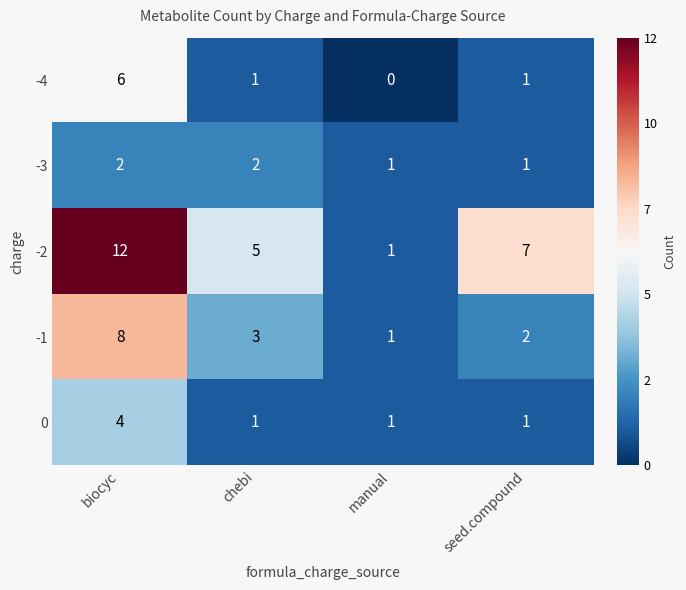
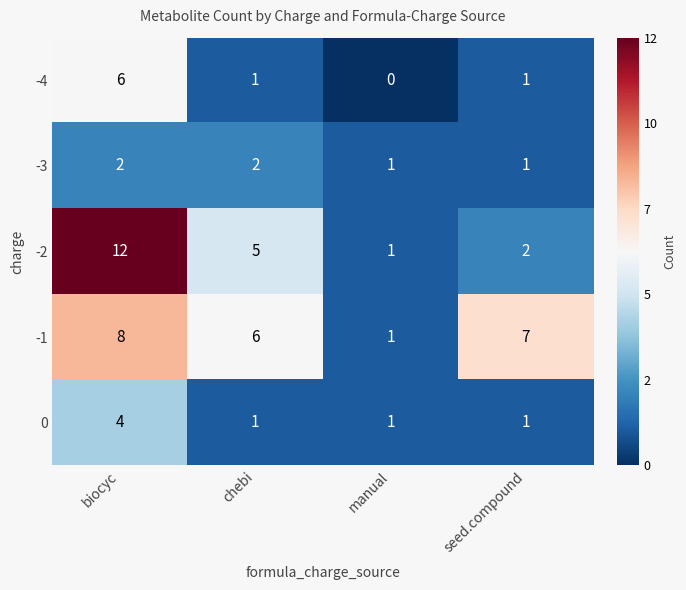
-2, seed.compound: 7 -> 2
-1, chebi: 3 -> 6
-1, seed.compound: 2 -> 7
